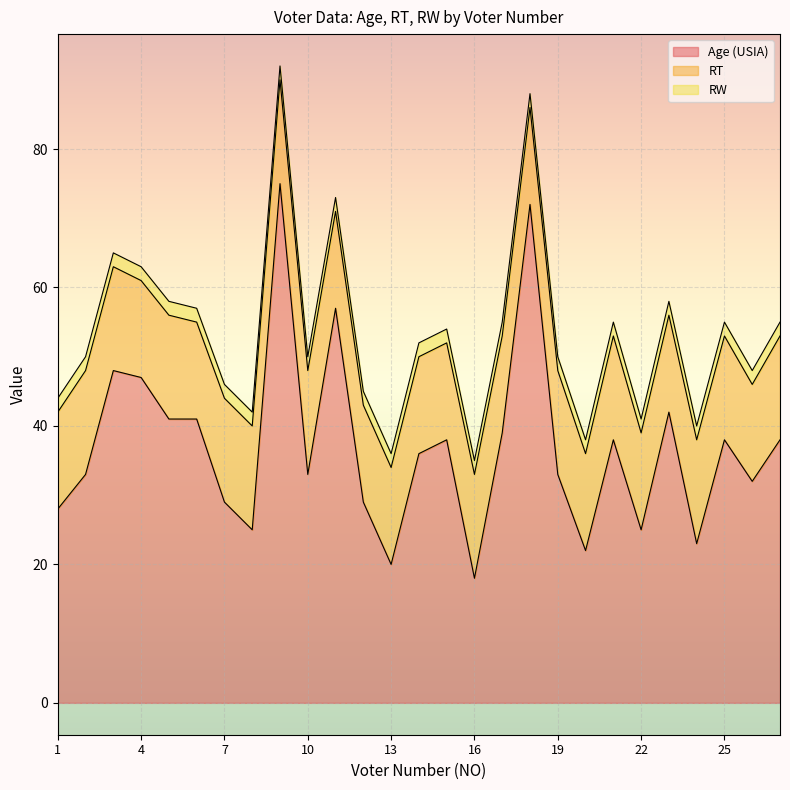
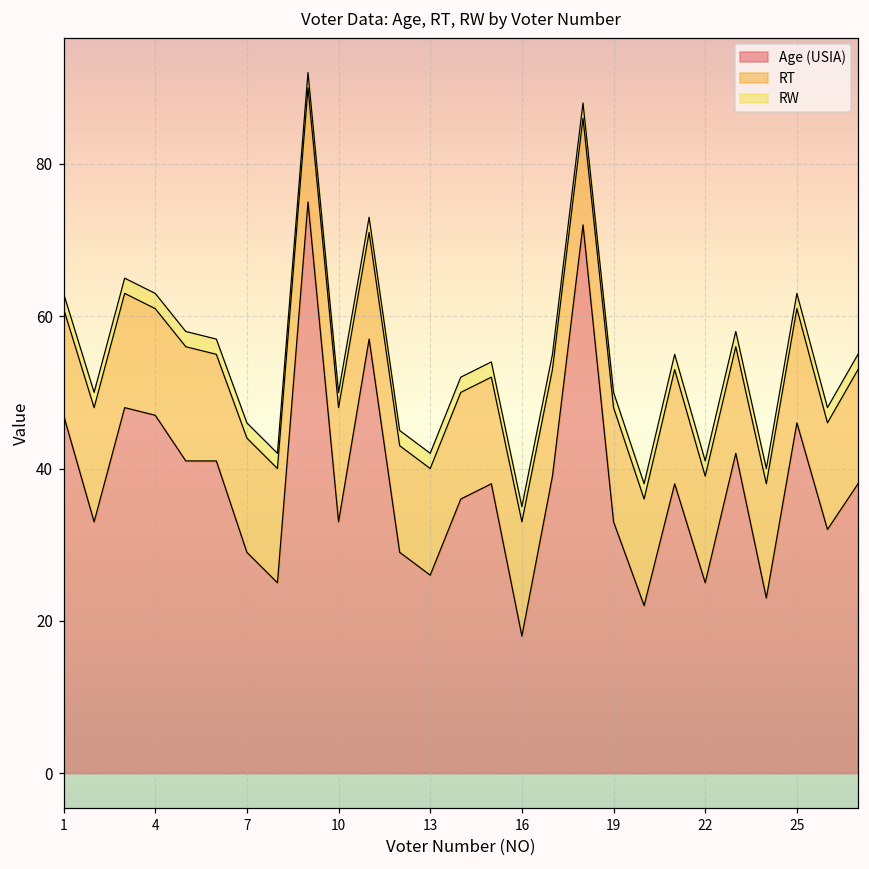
Age (USIA), 1: 28 -> 47
Age (USIA), 13: 20 -> 26
Age (USIA), 25: 38 -> 46
